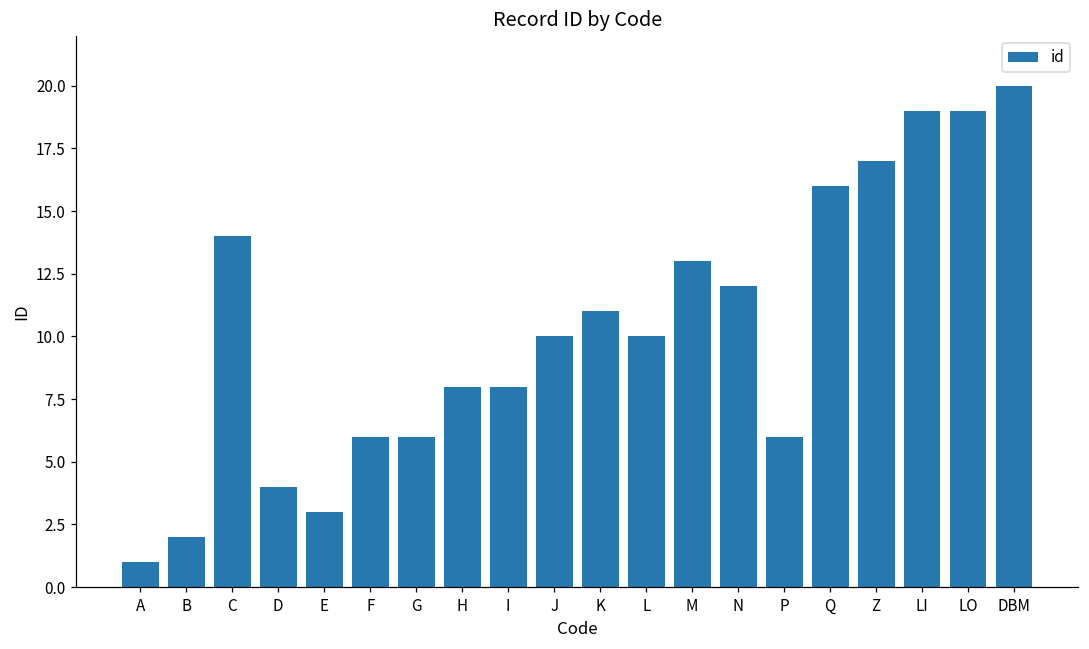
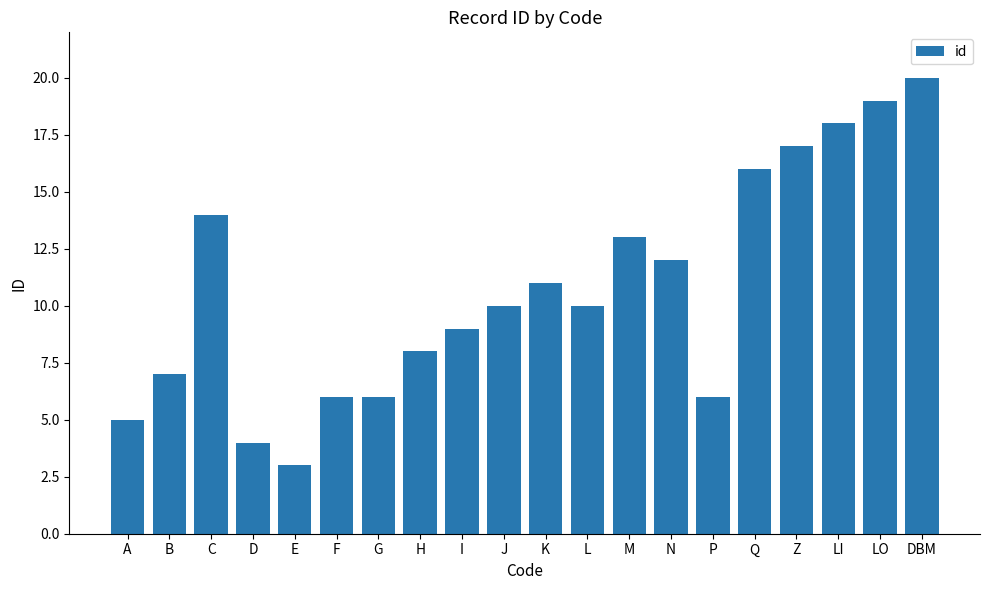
A: 1 -> 5
B: 2 -> 7
I: 8 -> 9
LI: 19 -> 18
